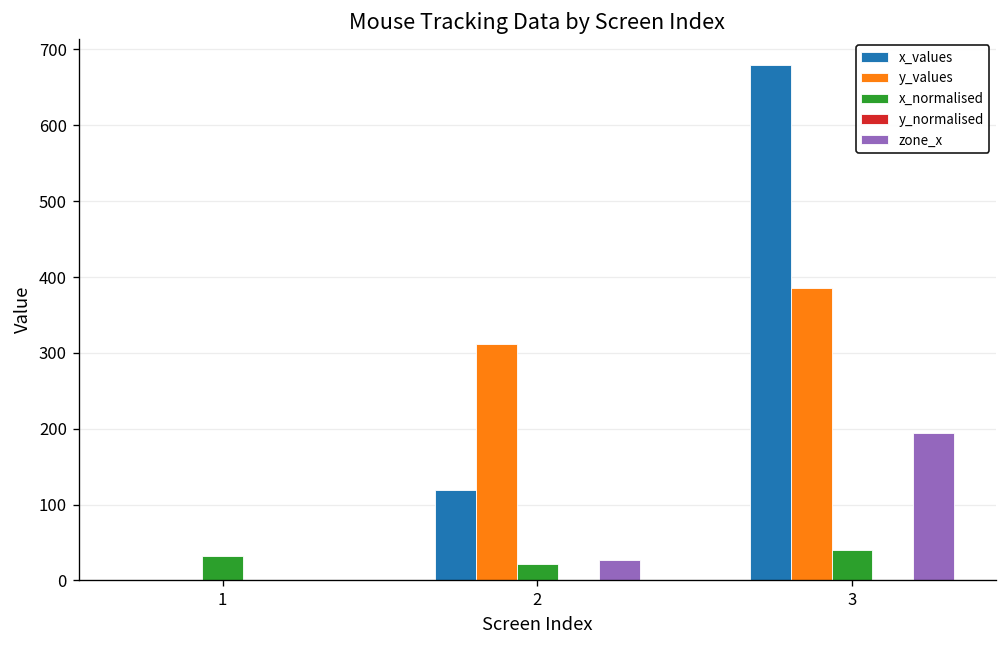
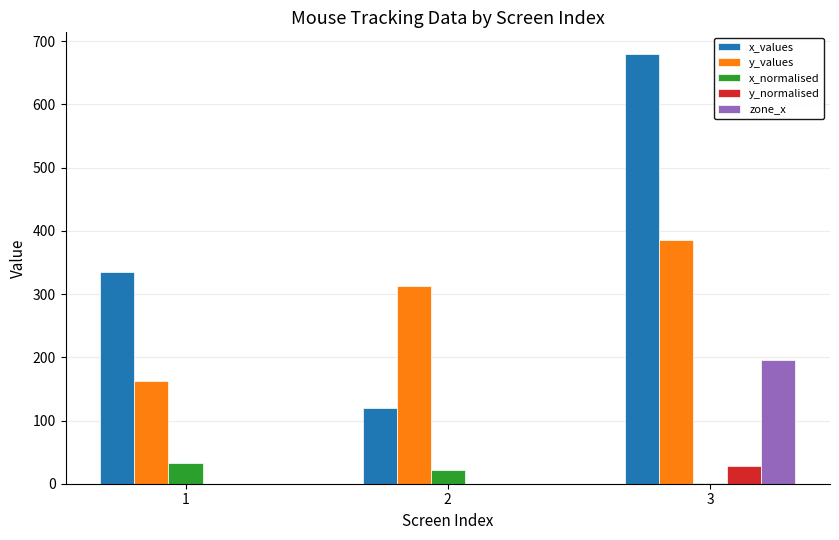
x_values, 1: 0 -> 340
y_values, 1: 0 -> 160
zone_x, 2: 30 -> 0
x_normalised, 3: 40 -> 0
y_normalised, 3: 0 -> 30
